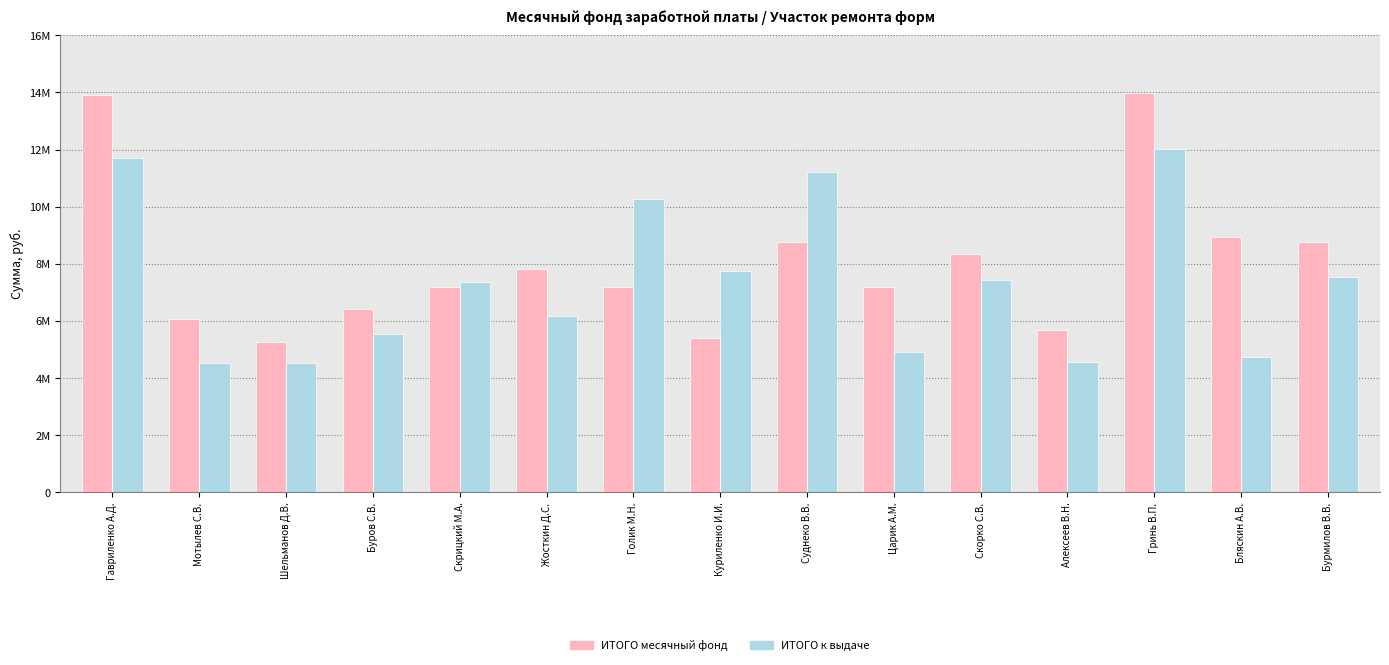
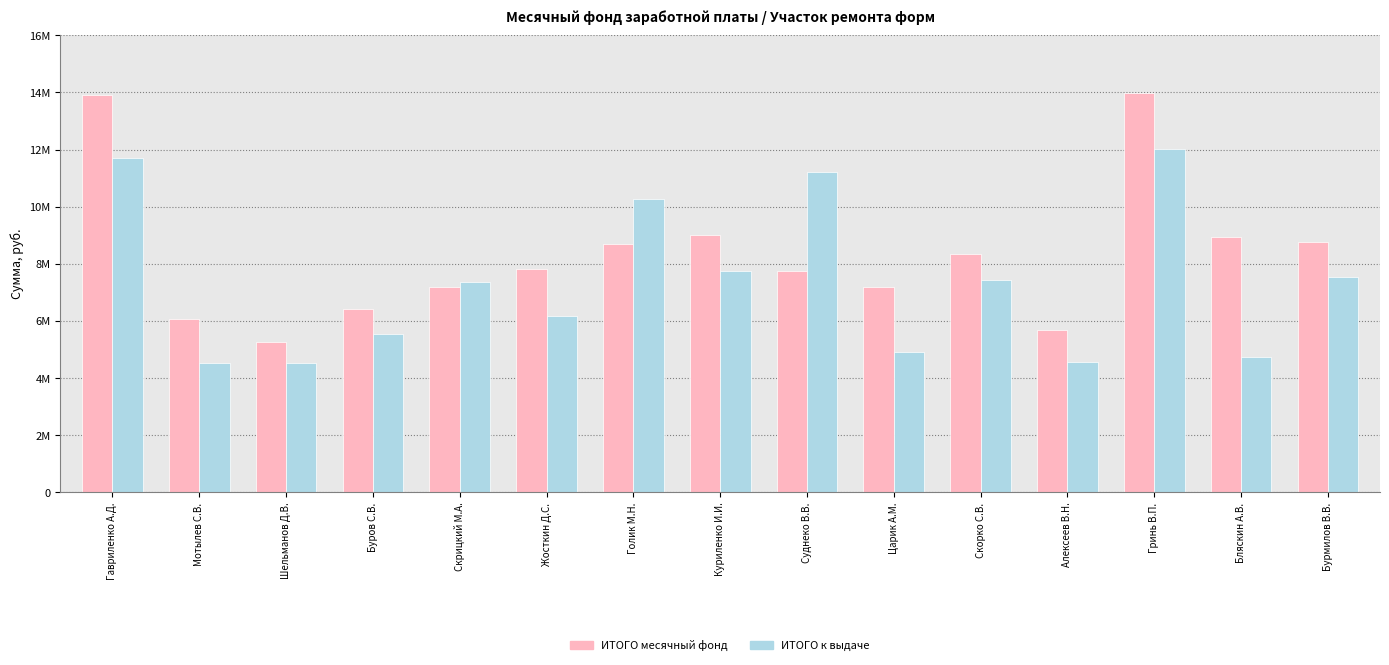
ИТОГО месячный фонд, Голик М.Н.: 7200000 -> 8700000
ИТОГО месячный фонд, Куриленко И.И.: 5400000 -> 9000000
ИТОГО месячный фонд, Суднеко В.В.: 8800000 -> 7800000
